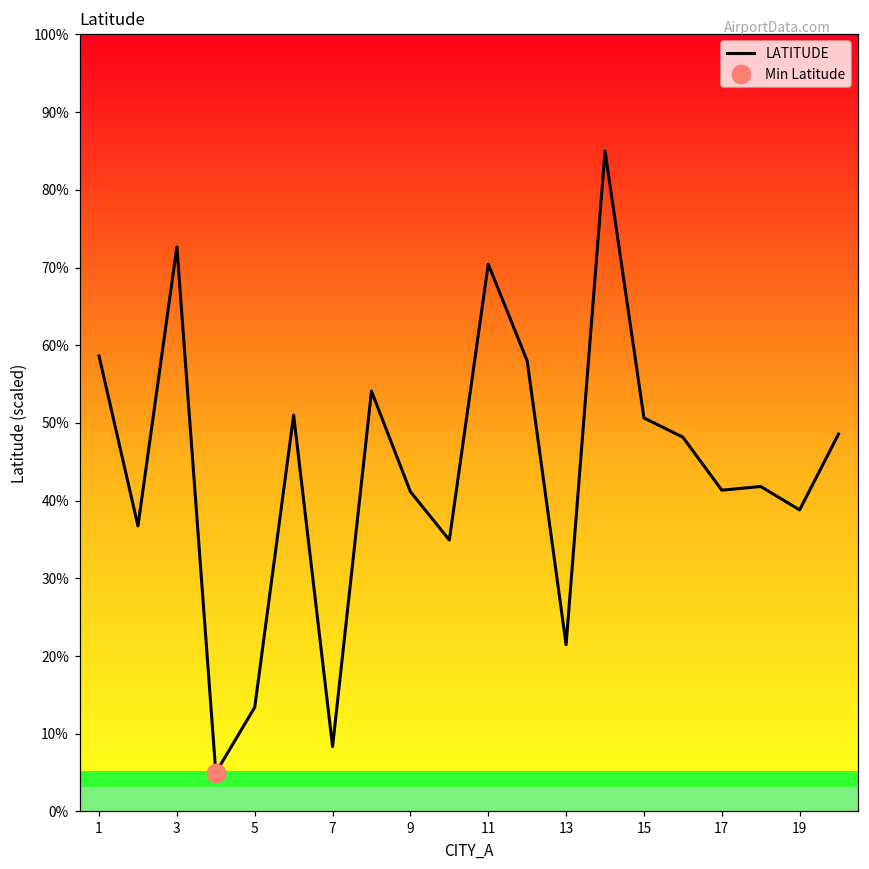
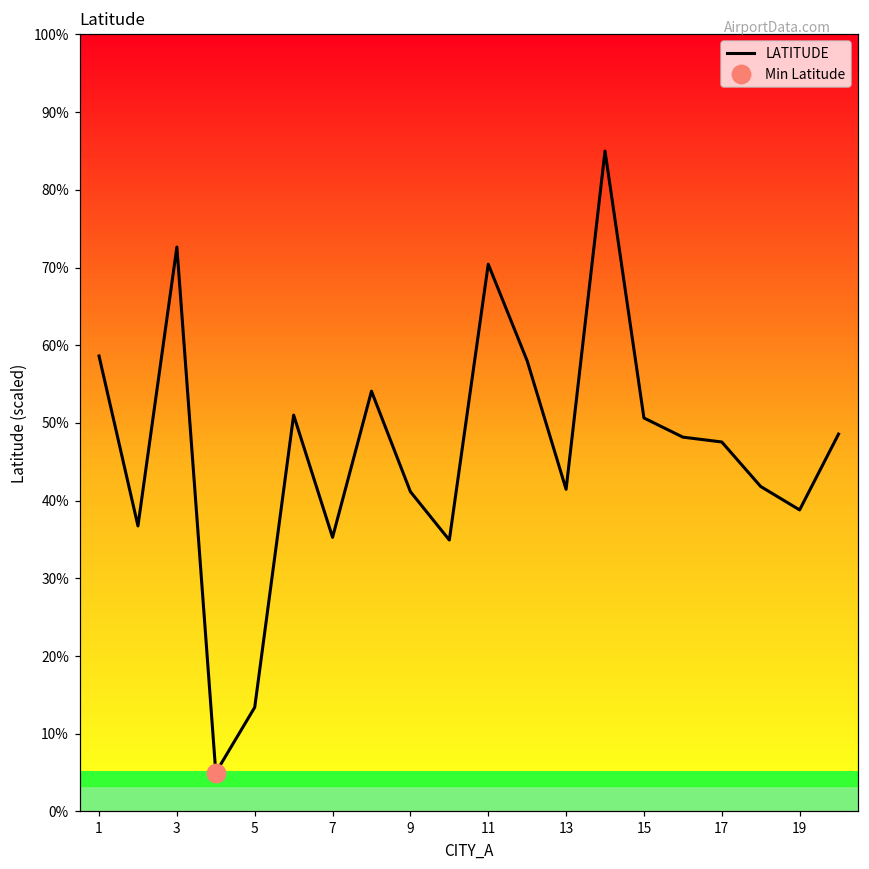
LATITUDE, 7: 8% -> 35%
LATITUDE, 13: 21% -> 41%
LATITUDE, 17: 41% -> 48%
